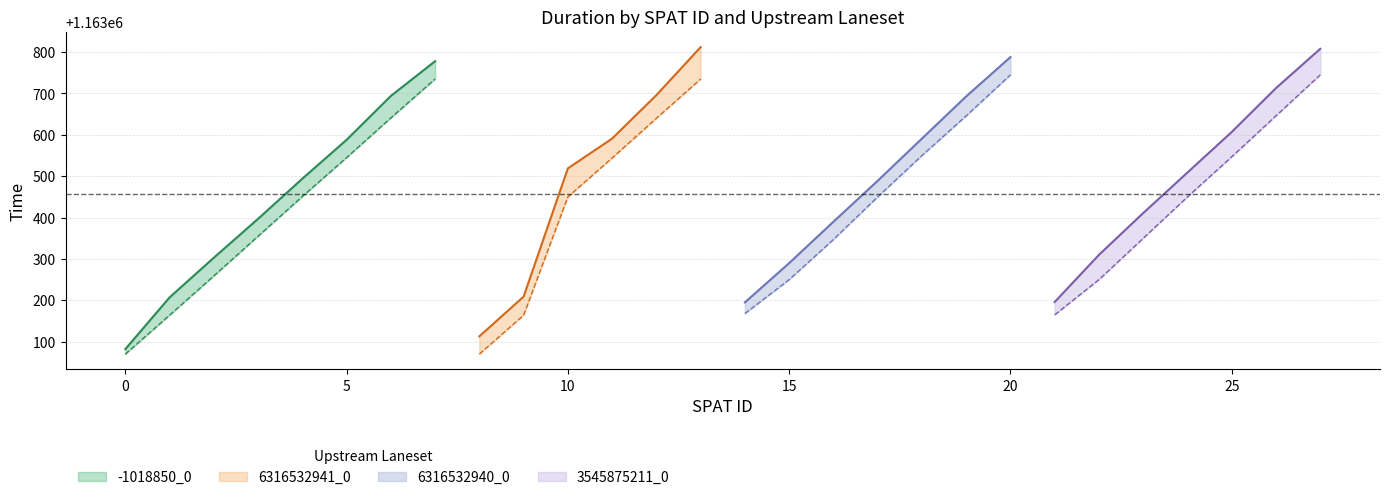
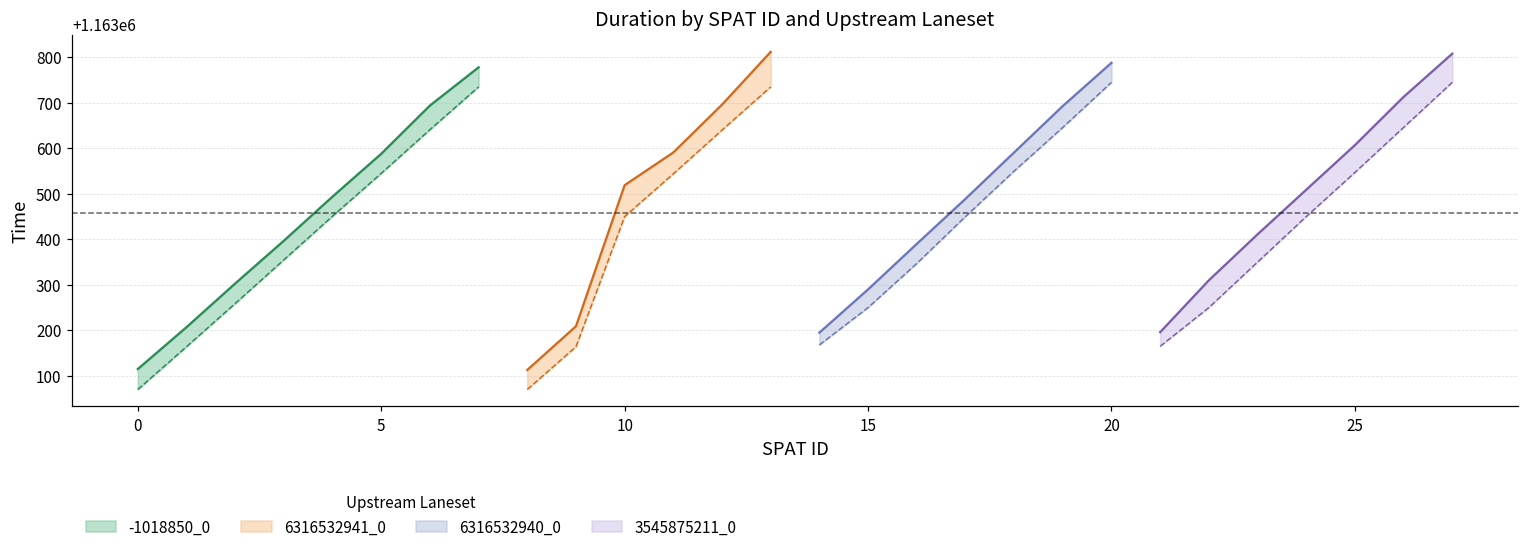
-1018850_0, 0: 1163080 -> 1163120
